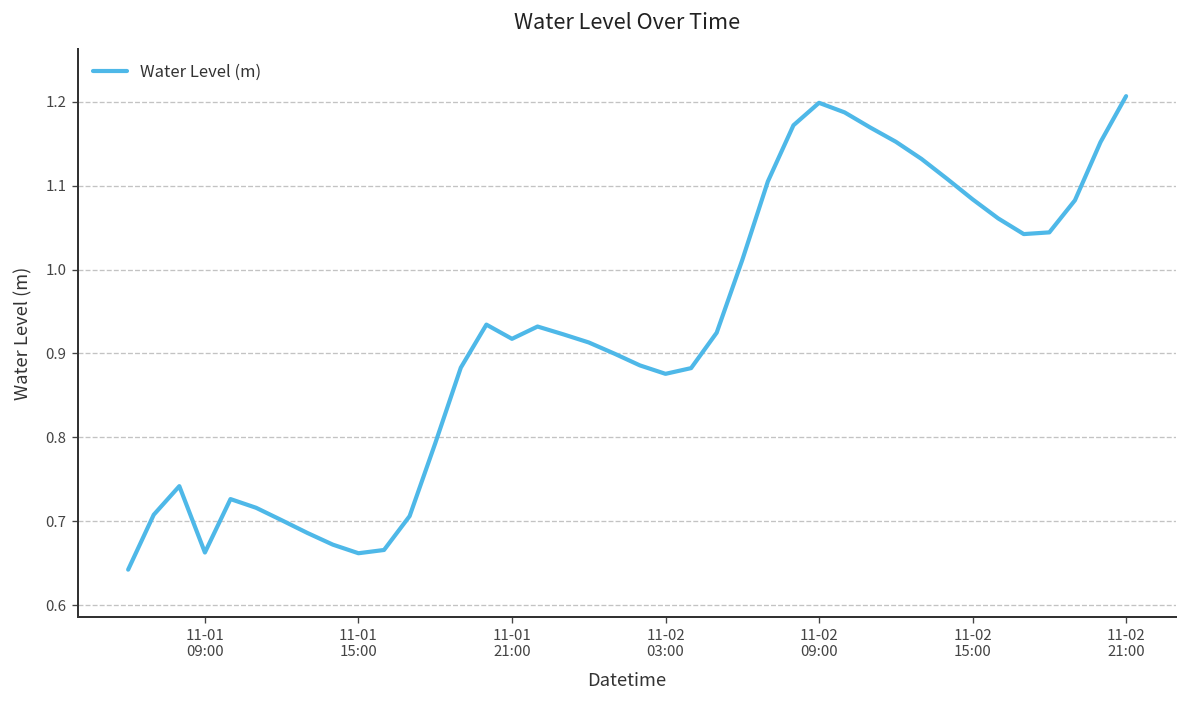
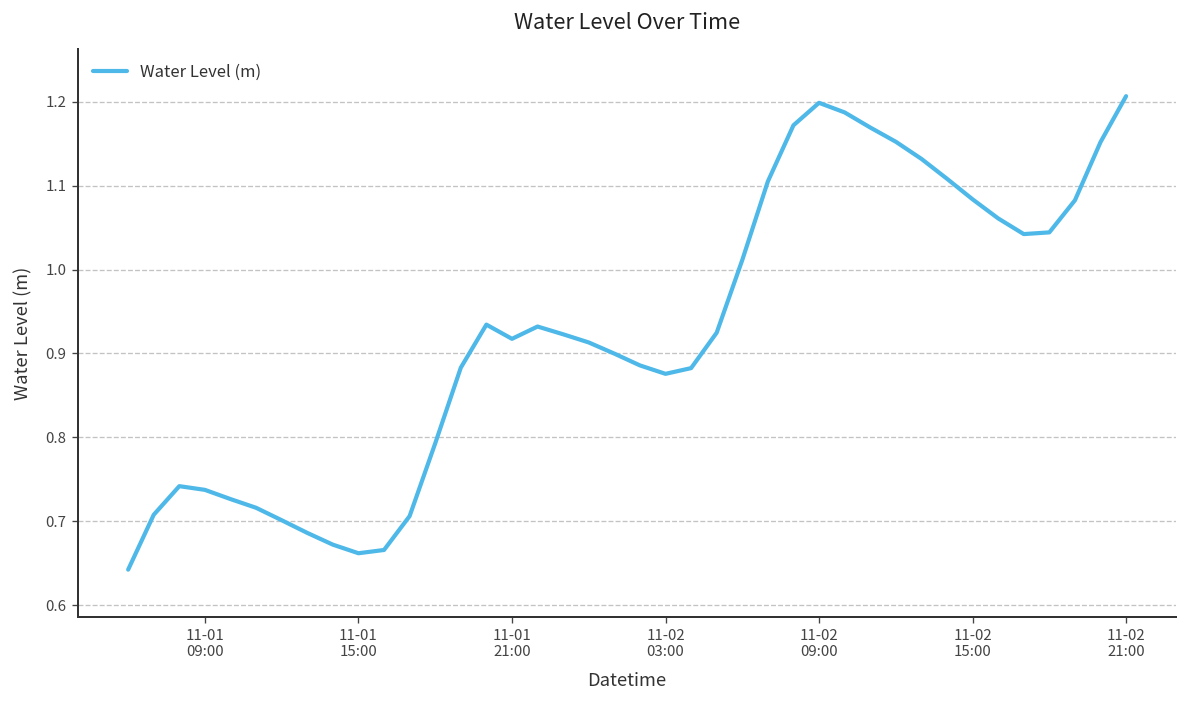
11-01 09:00: 0.66 -> 0.74
